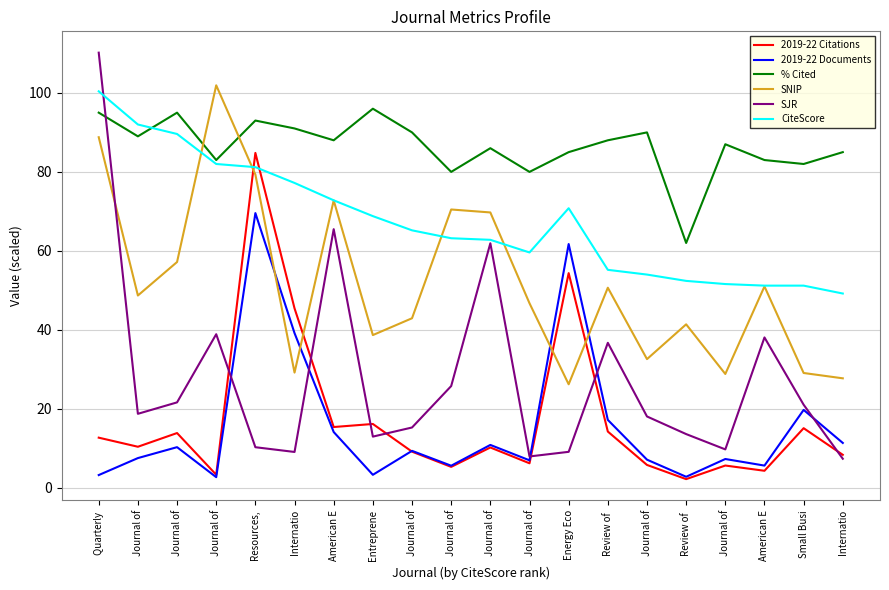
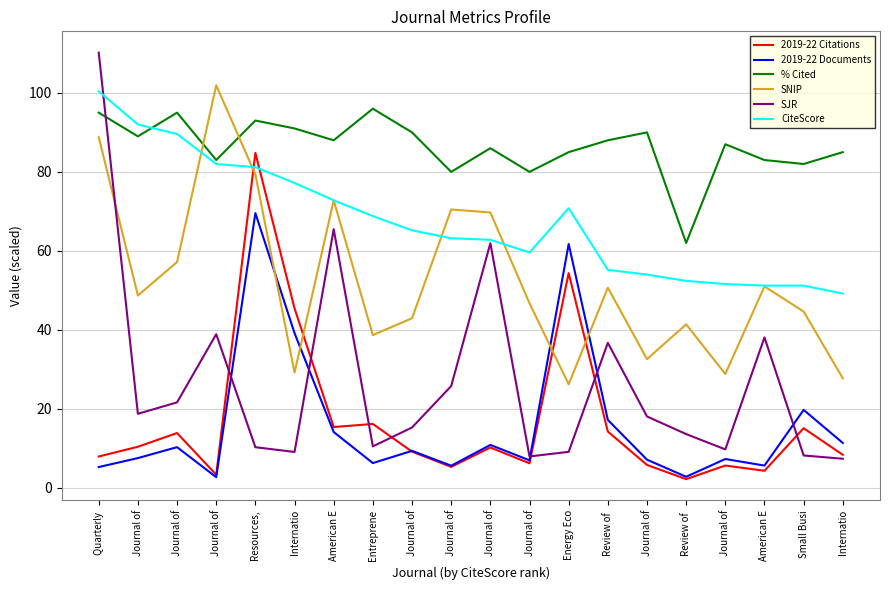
2019-22 Citations, Quarterly: 13 -> 8
2019-22 Documents, Quarterly: 3 -> 5
2019-22 Documents, Entreprene: 3 -> 6
SJR, Entreprene: 13 -> 10
SNIP, Small Busi: 29 -> 45
SJR, Small Busi: 21 -> 8
